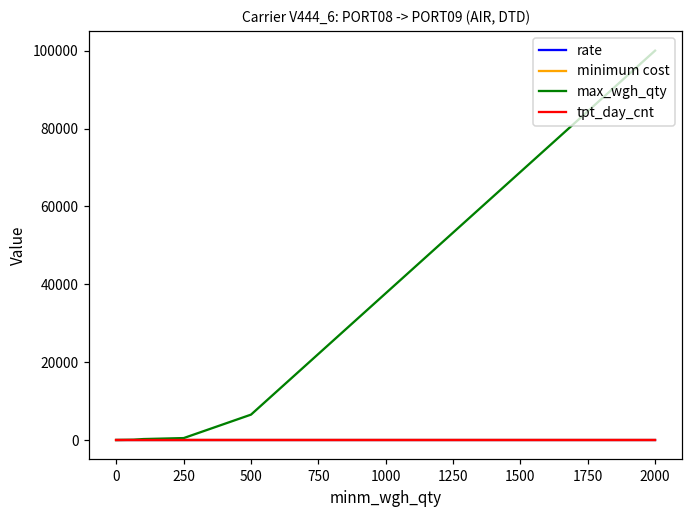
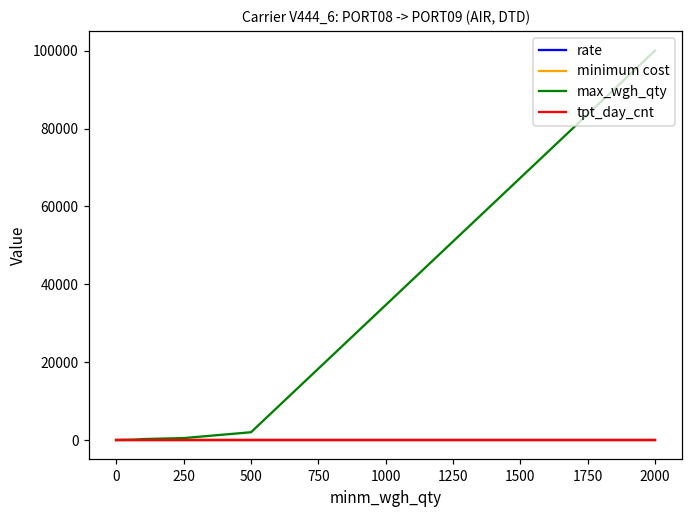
max_wgh_qty, 500: 7000 -> 2000
